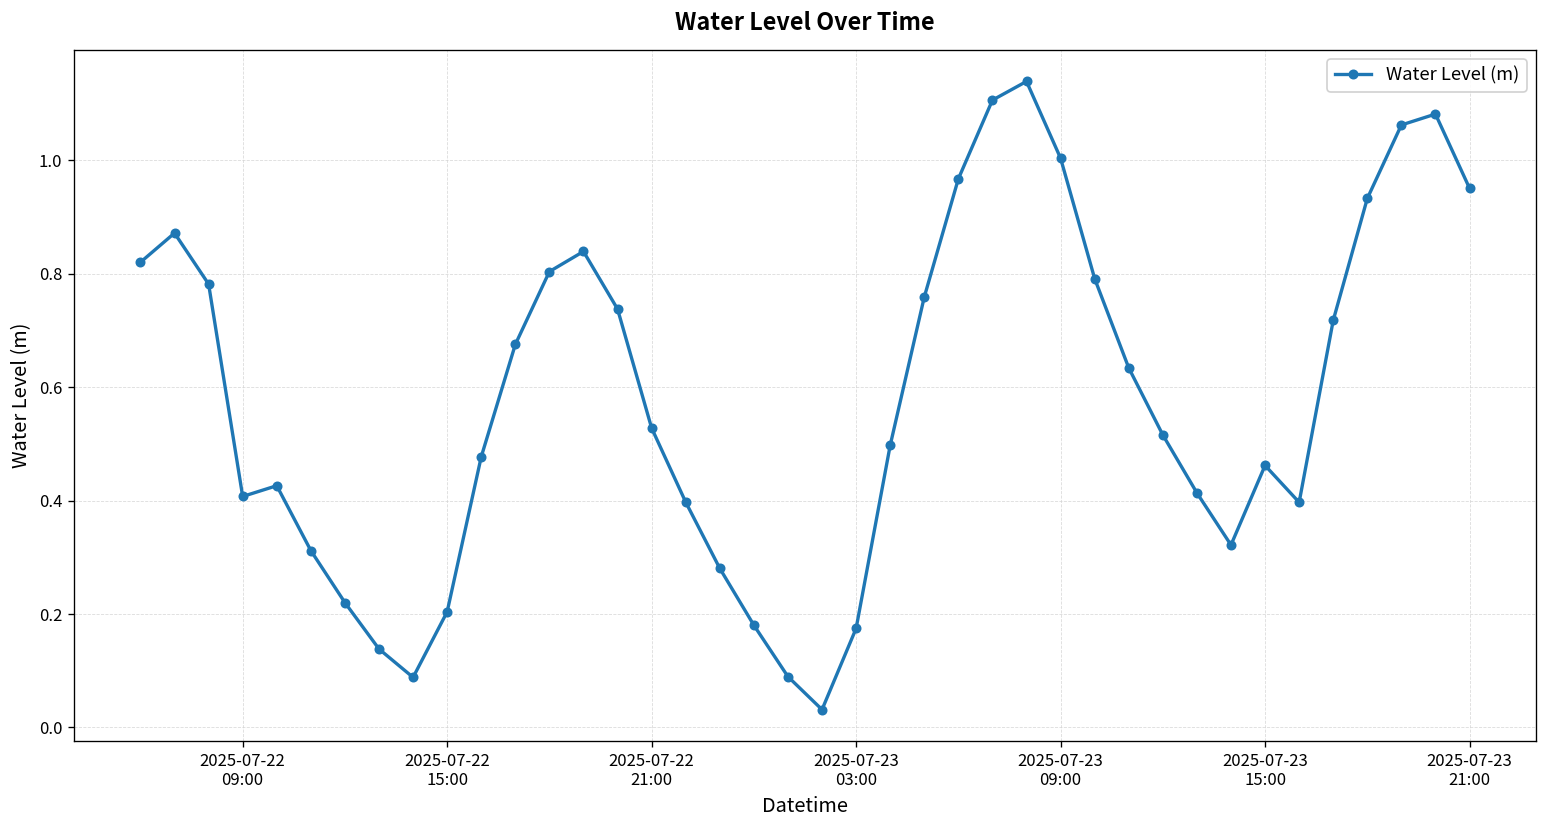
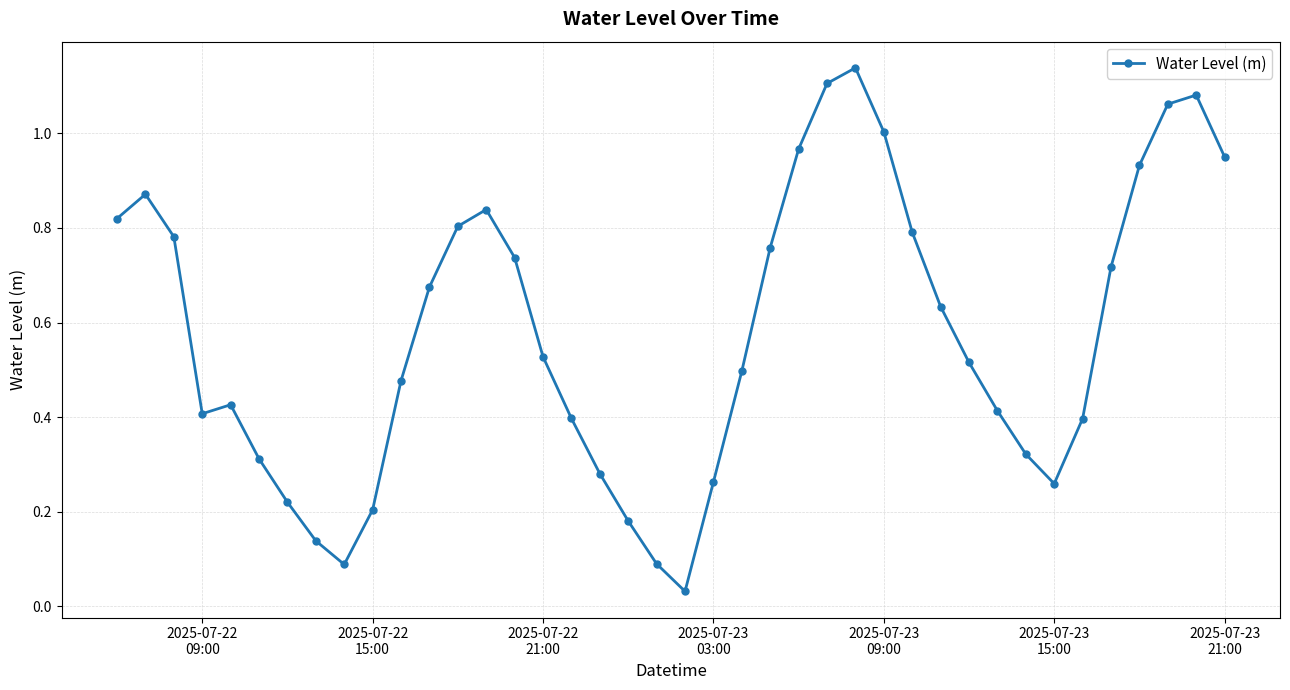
2025-07-23 03:00: 0.17 -> 0.26
2025-07-23 15:00: 0.46 -> 0.26
